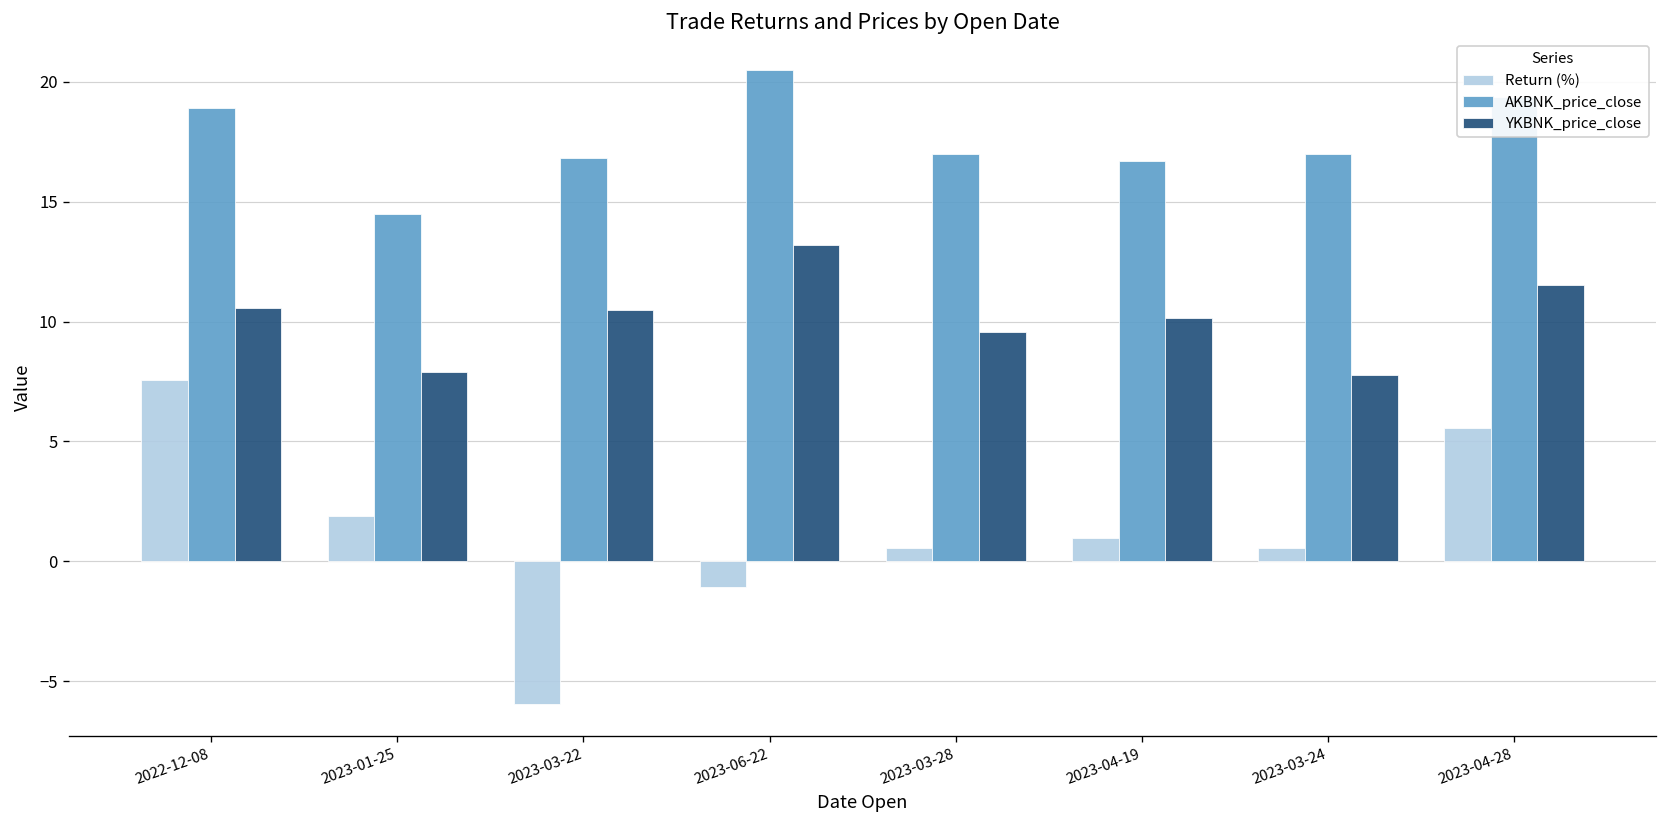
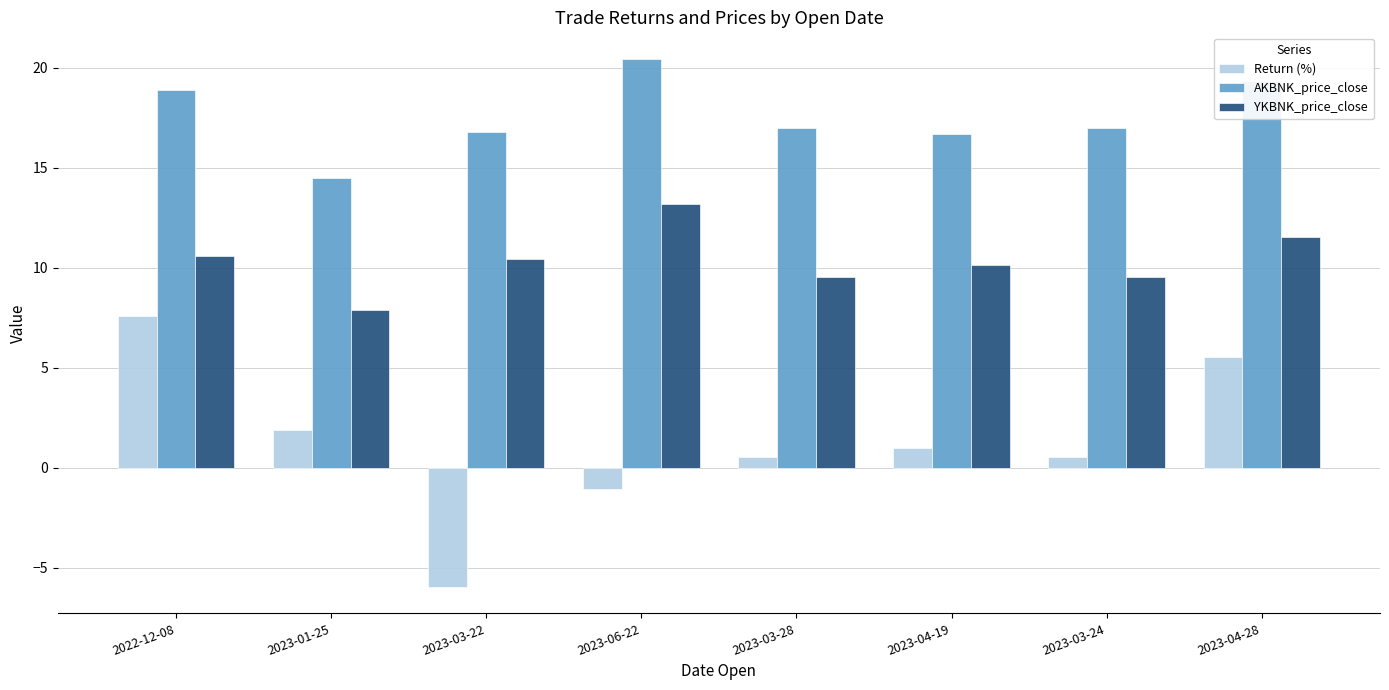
YKBNK_price_close, 2023-03-24: 7.8 -> 9.6
